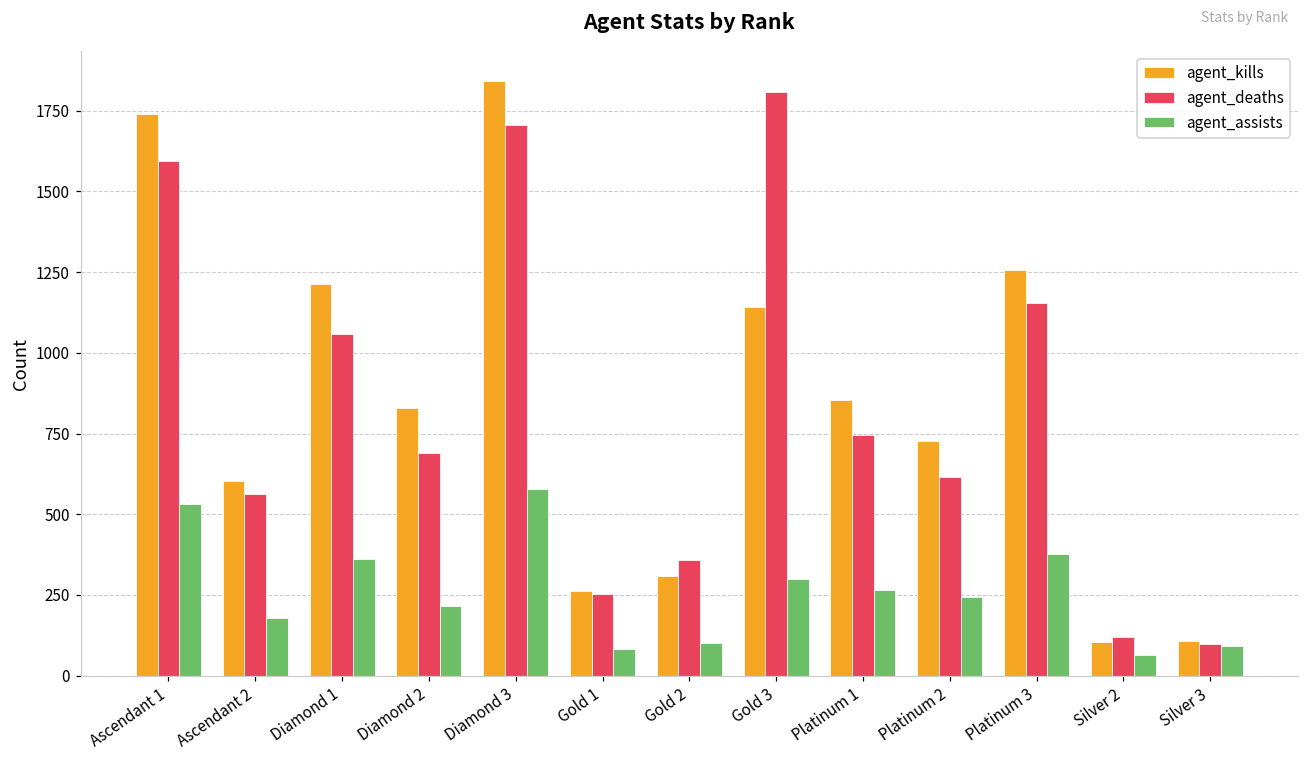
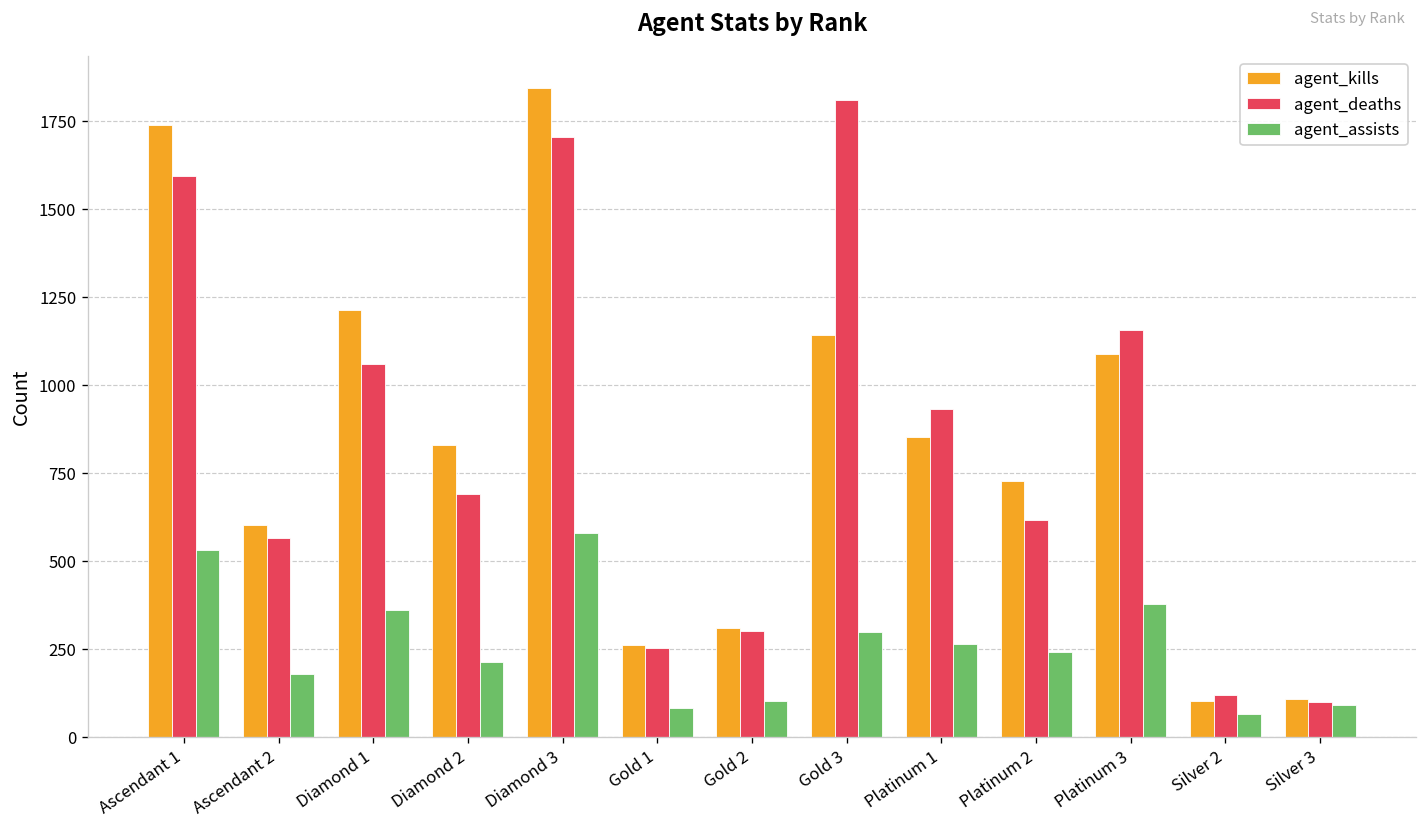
agent_deaths, Gold 2: 360 -> 300
agent_deaths, Platinum 1: 750 -> 930
agent_kills, Platinum 3: 1260 -> 1090
